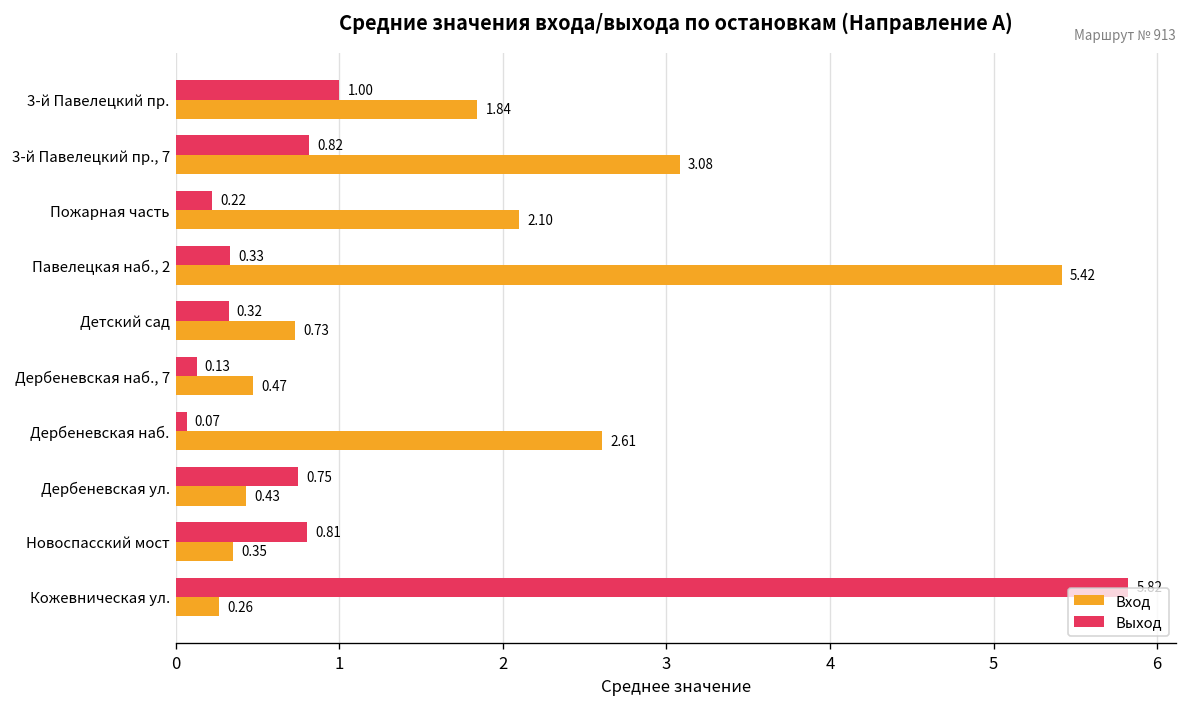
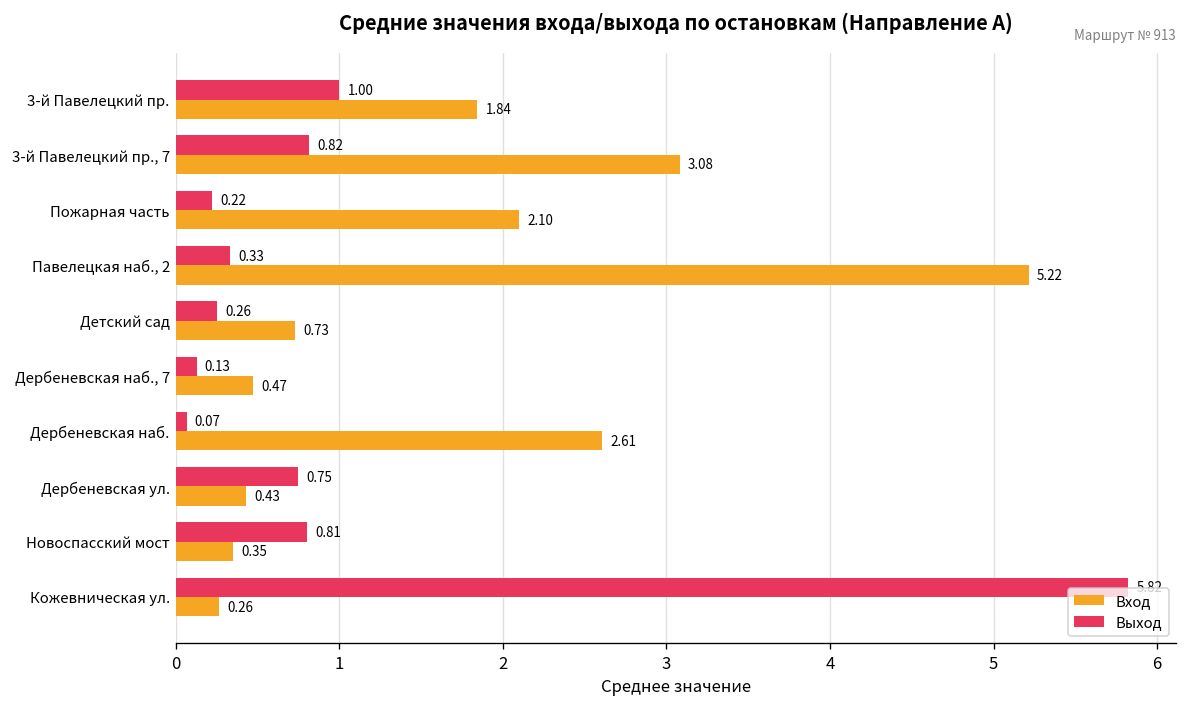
Вход, Павелецкая наб., 2: 5.42 -> 5.22
Выход, Детский сад: 0.32 -> 0.26
